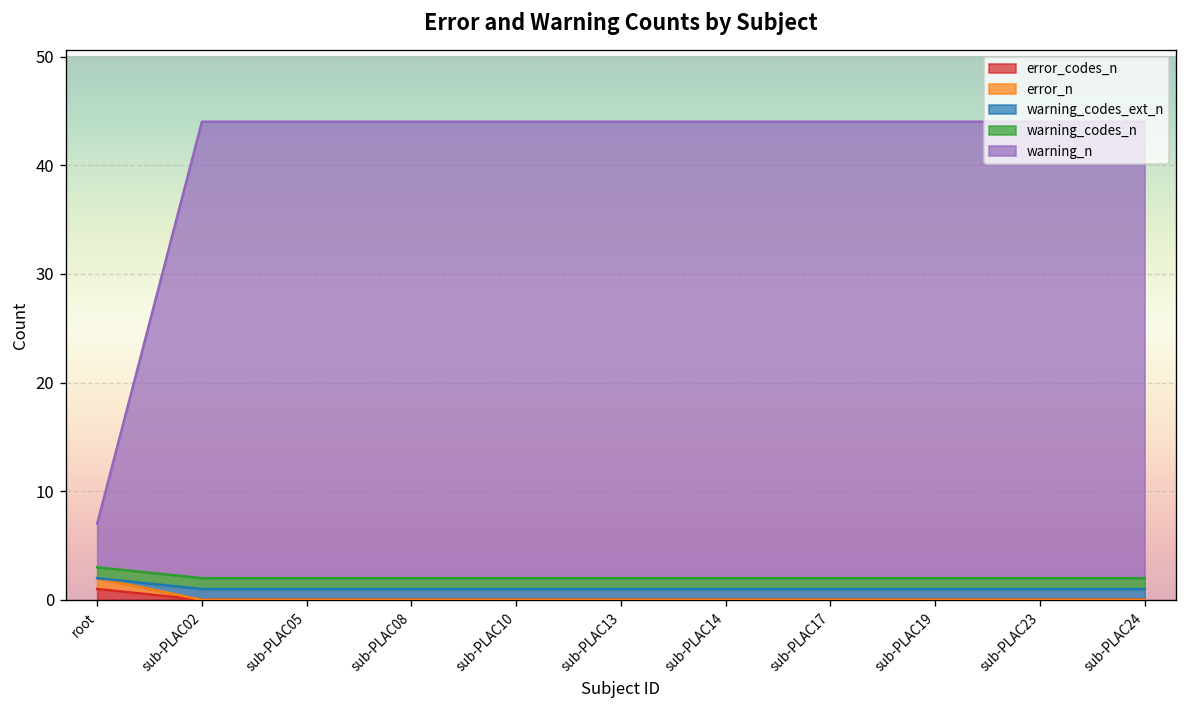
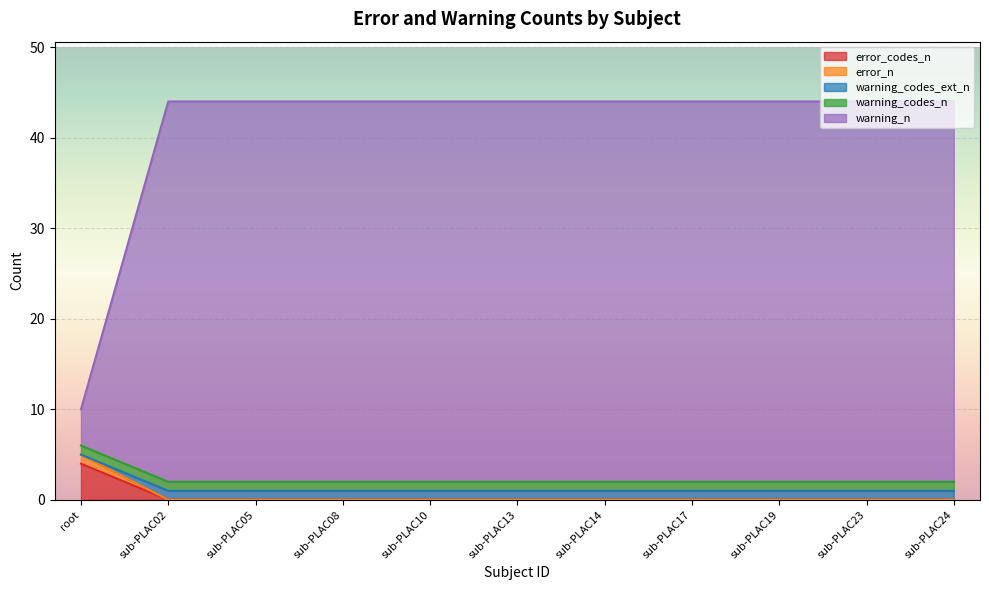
error_codes_n, root: 1 -> 4
